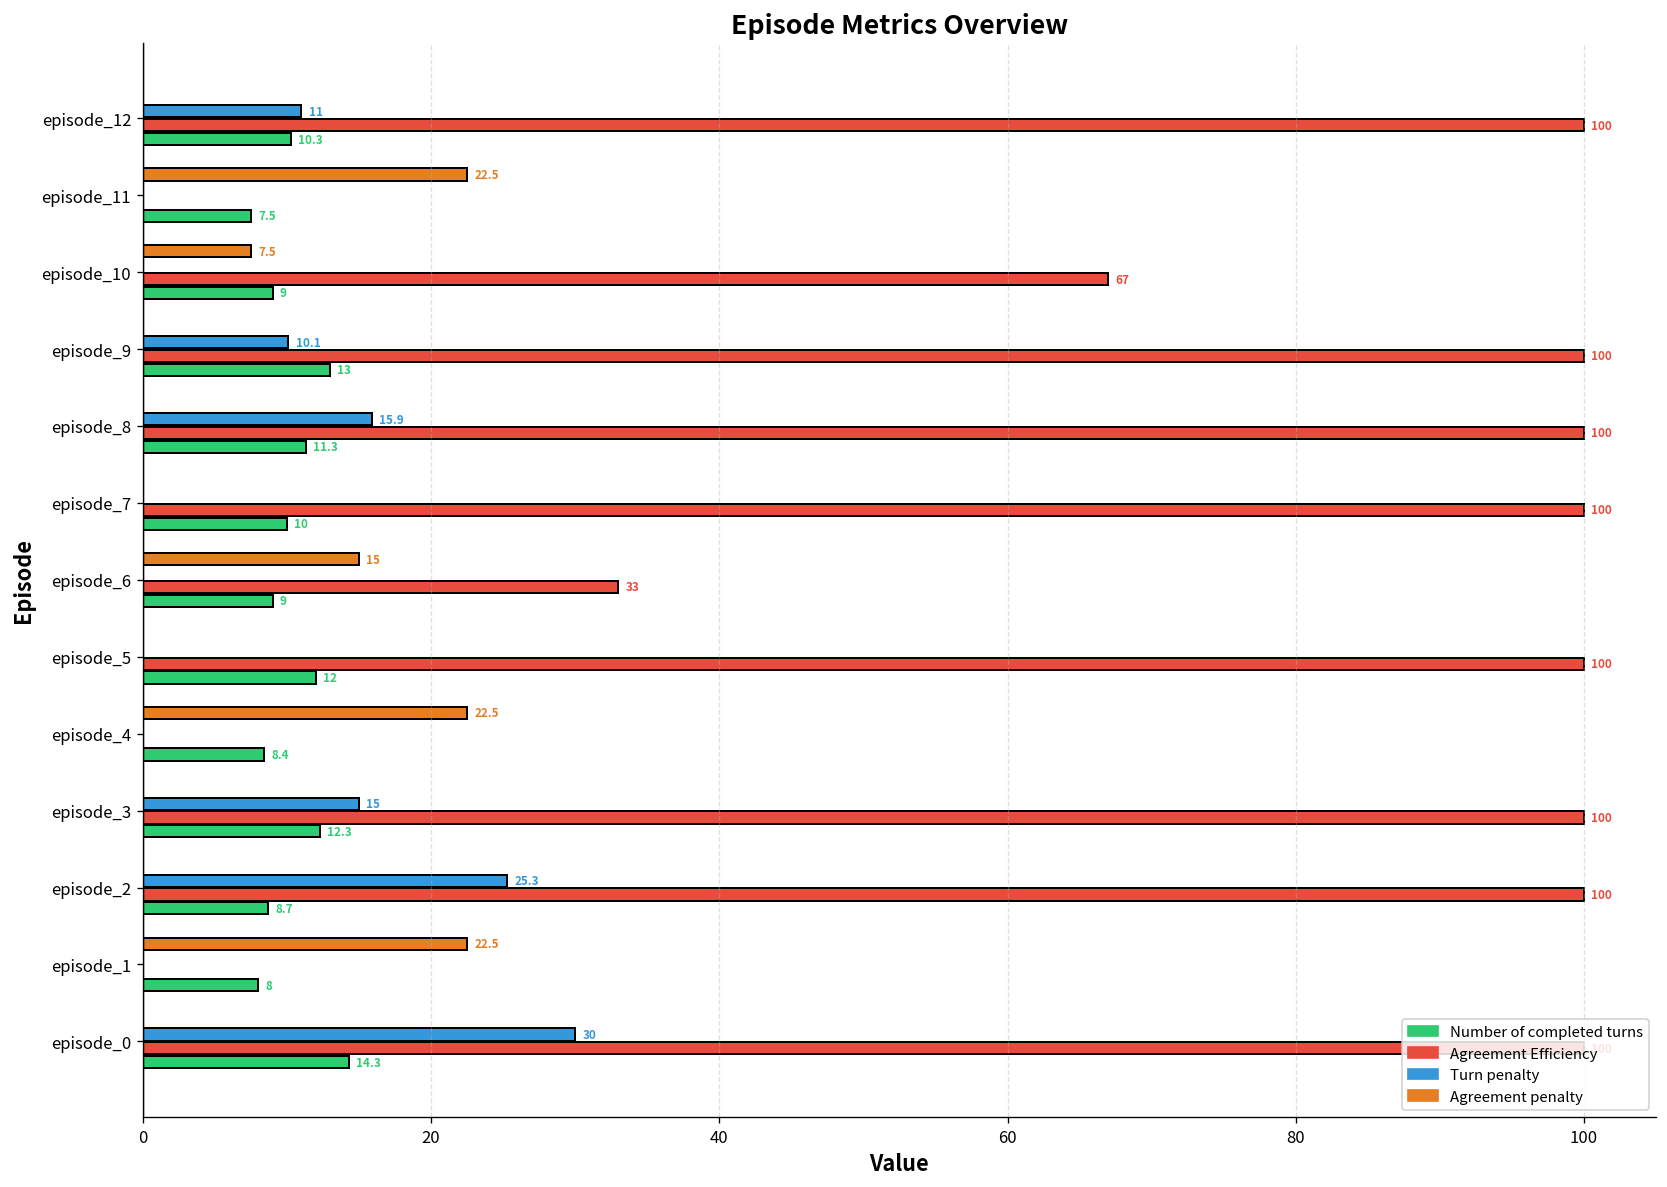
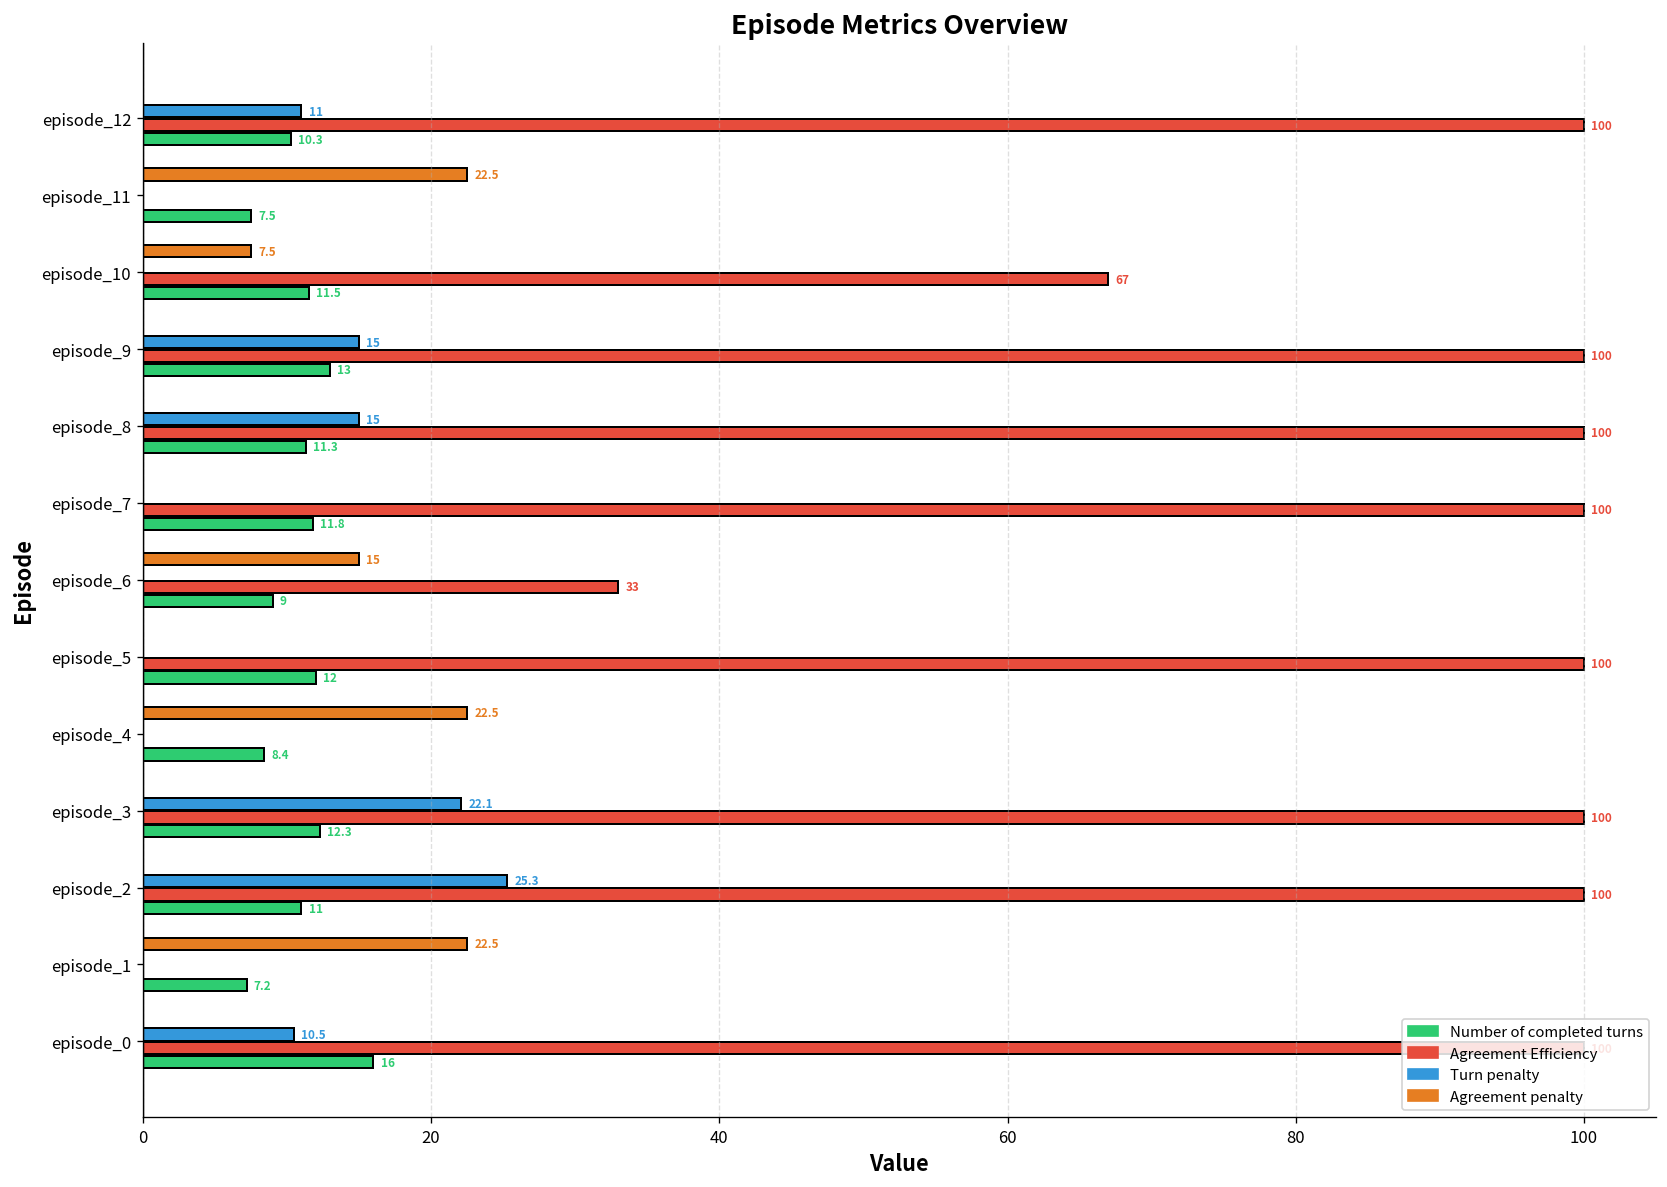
Number of completed turns, episode_10: 9 -> 11.5
Turn penalty, episode_9: 10.1 -> 15
Turn penalty, episode_8: 15.9 -> 15
Number of completed turns, episode_7: 10 -> 11.8
Turn penalty, episode_3: 15 -> 22.1
Number of completed turns, episode_2: 8.7 -> 11
Number of completed turns, episode_1: 8 -> 7.2
Turn penalty, episode_0: 30 -> 10.5
Number of completed turns, episode_0: 14.3 -> 16
